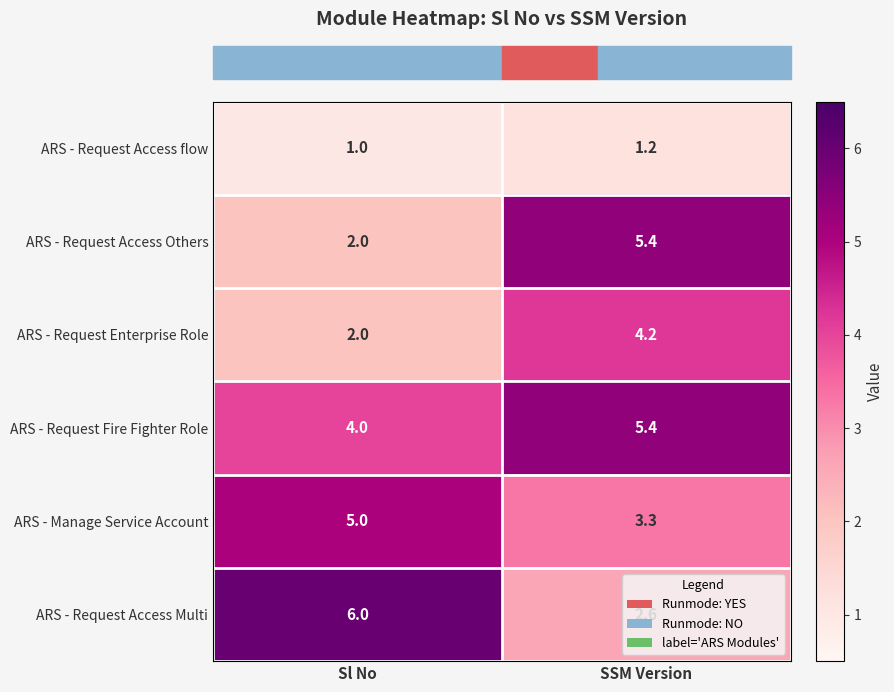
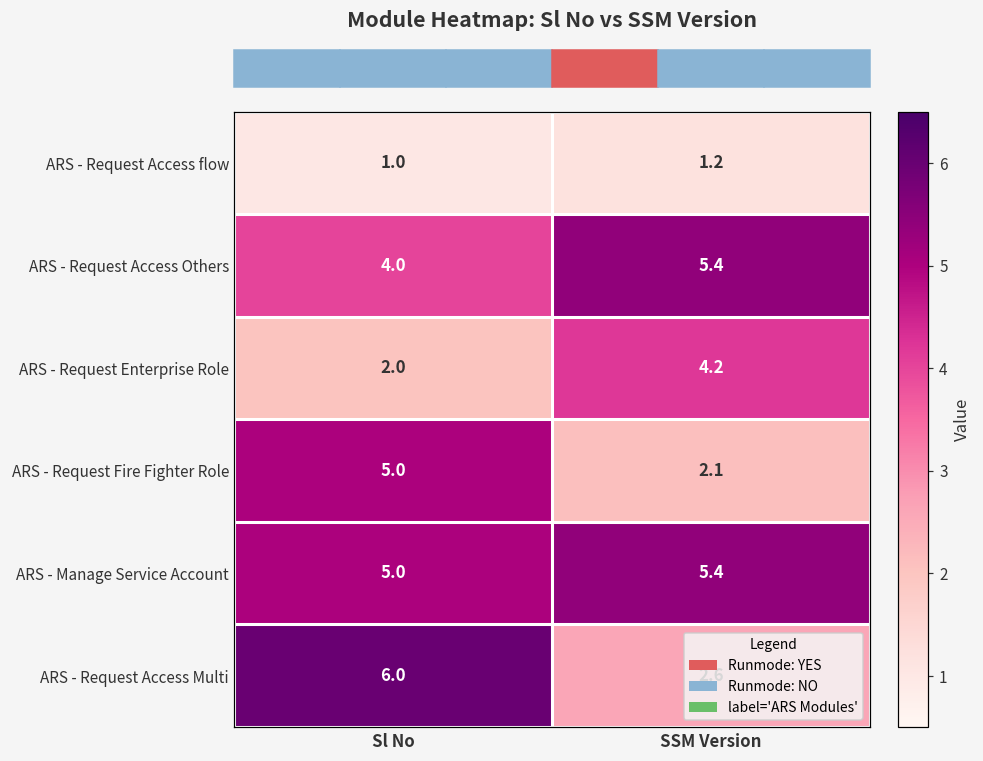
ARS - Request Access Others, Sl No: 2.0 -> 4.0
ARS - Request Fire Fighter Role, Sl No: 4.0 -> 5.0
ARS - Request Fire Fighter Role, SSM Version: 5.4 -> 2.1
ARS - Manage Service Account, SSM Version: 3.3 -> 5.4
